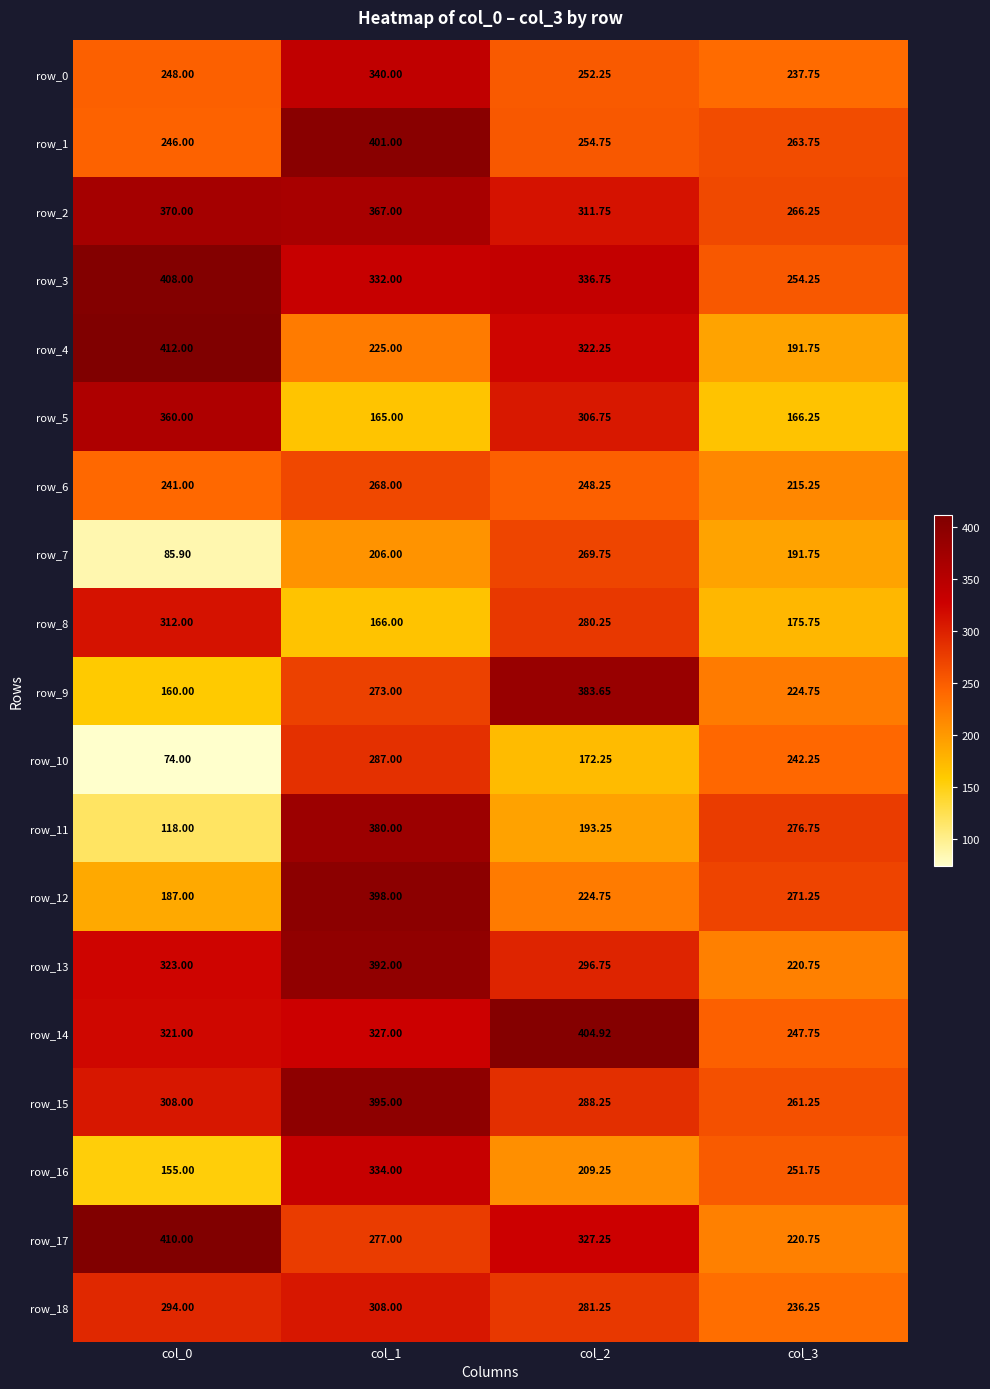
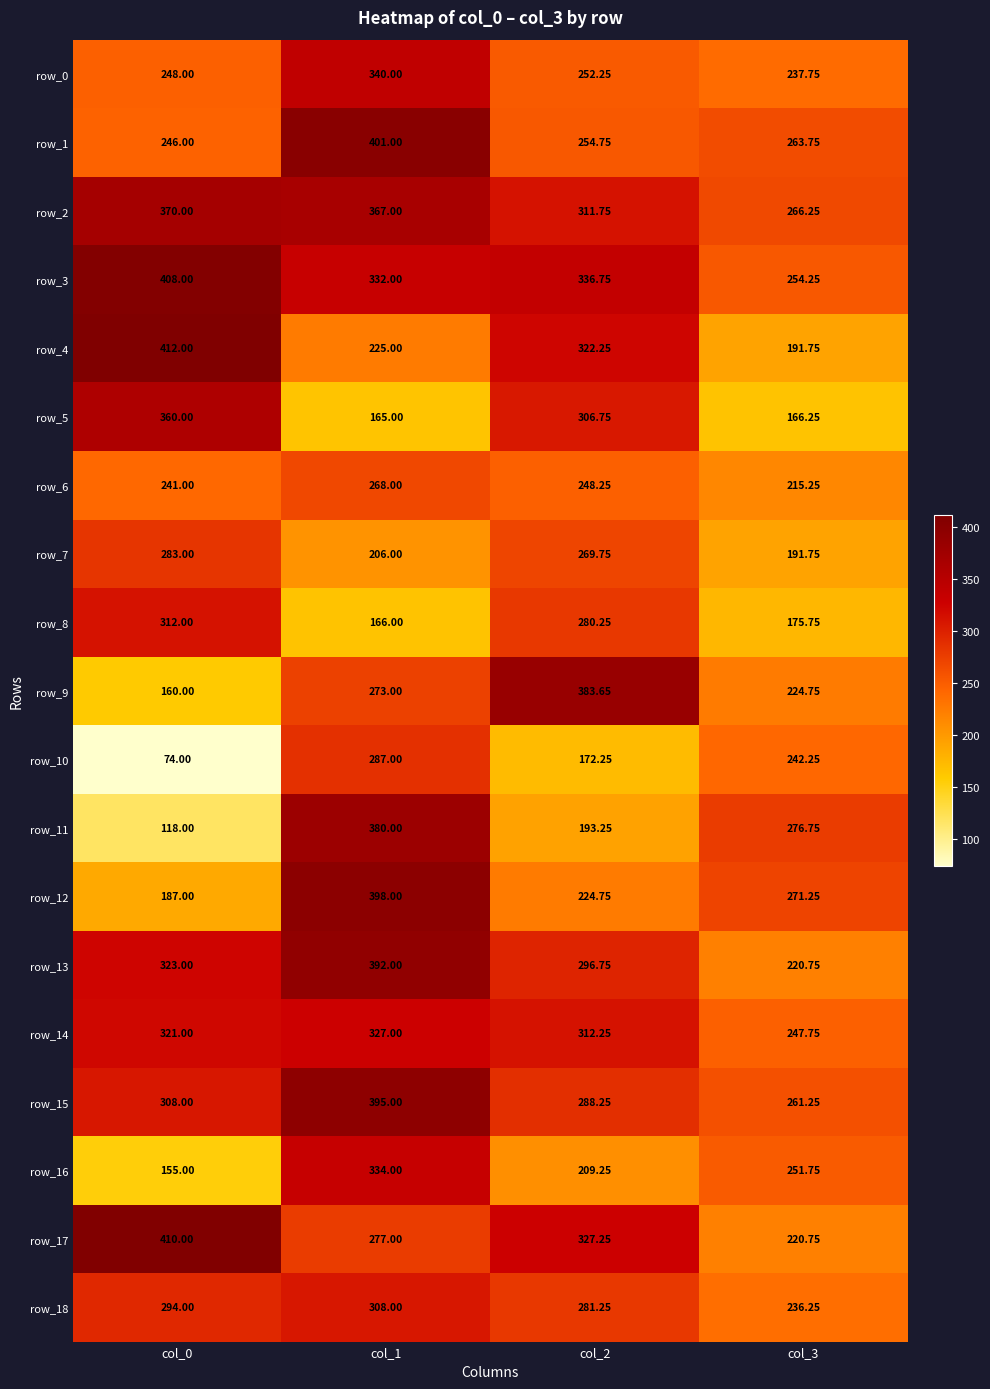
row_7, col_0: 85.90 -> 283.00
row_14, col_2: 404.92 -> 312.25
